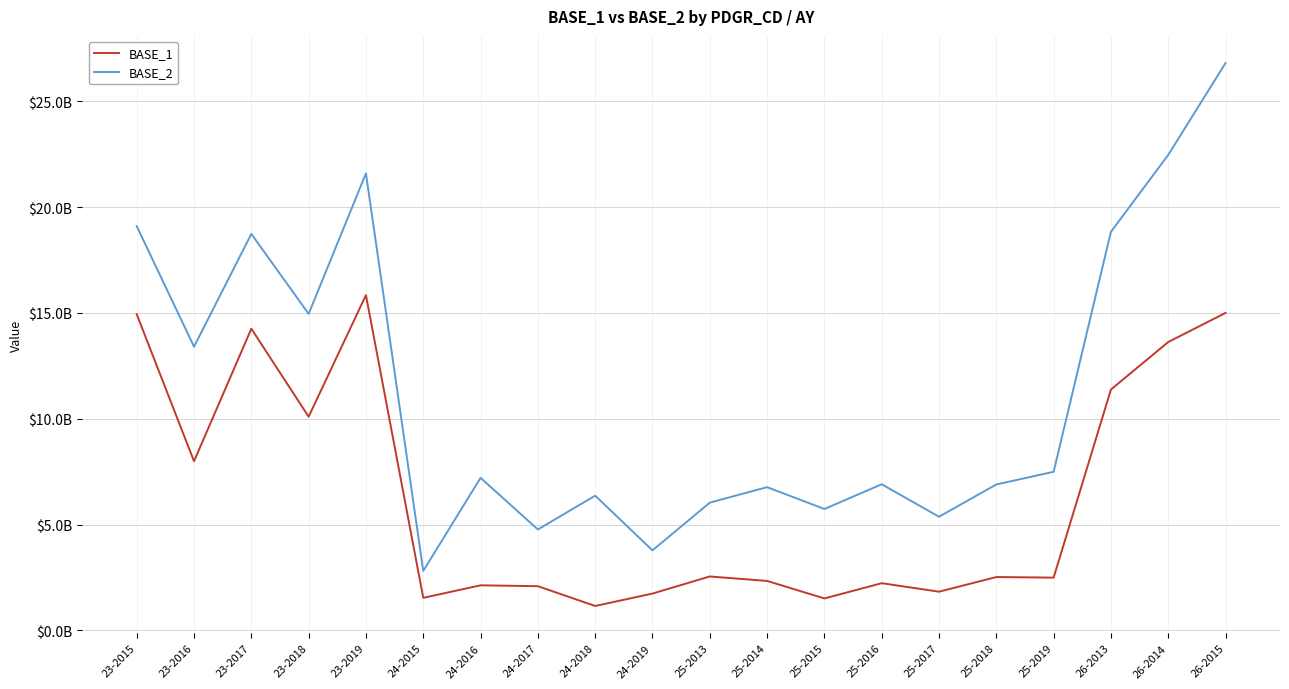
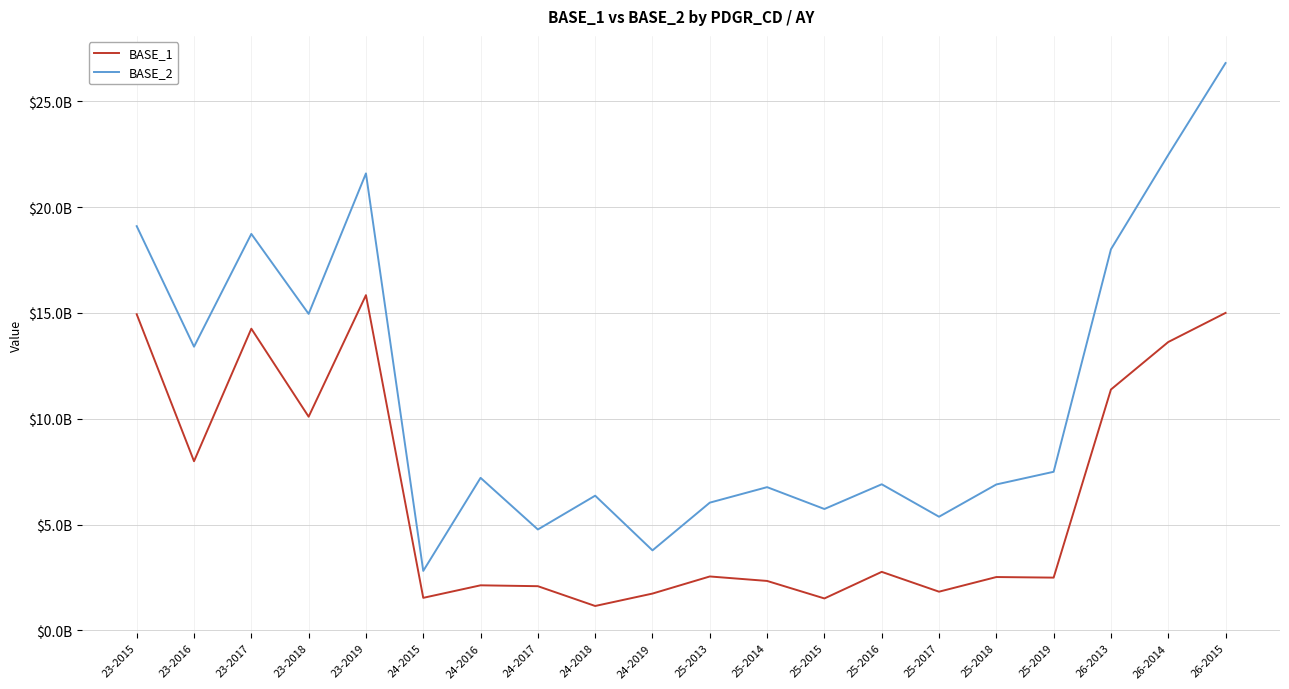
BASE_1, 25-2016: $2200000000 -> $2800000000
BASE_2, 26-2013: $18800000000 -> $18000000000
